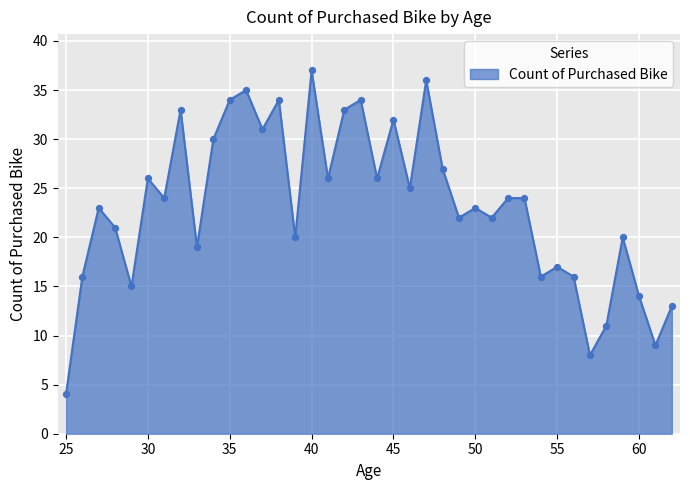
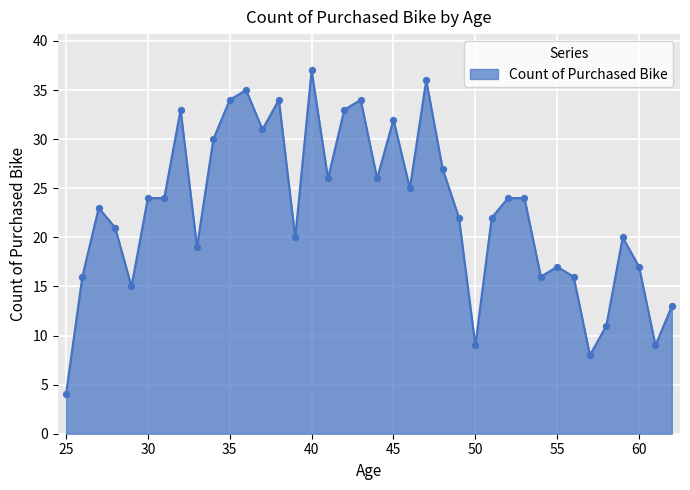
30: 26 -> 24
50: 23 -> 9
60: 14 -> 17
